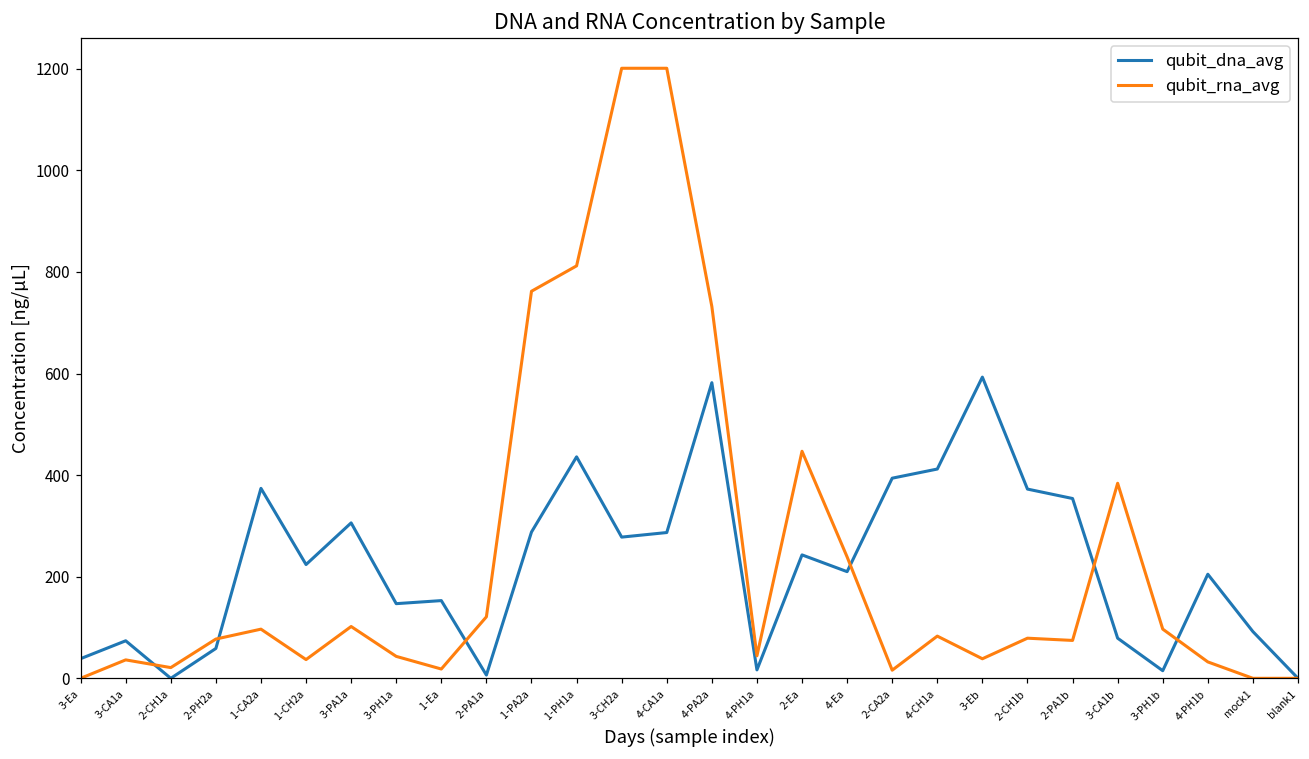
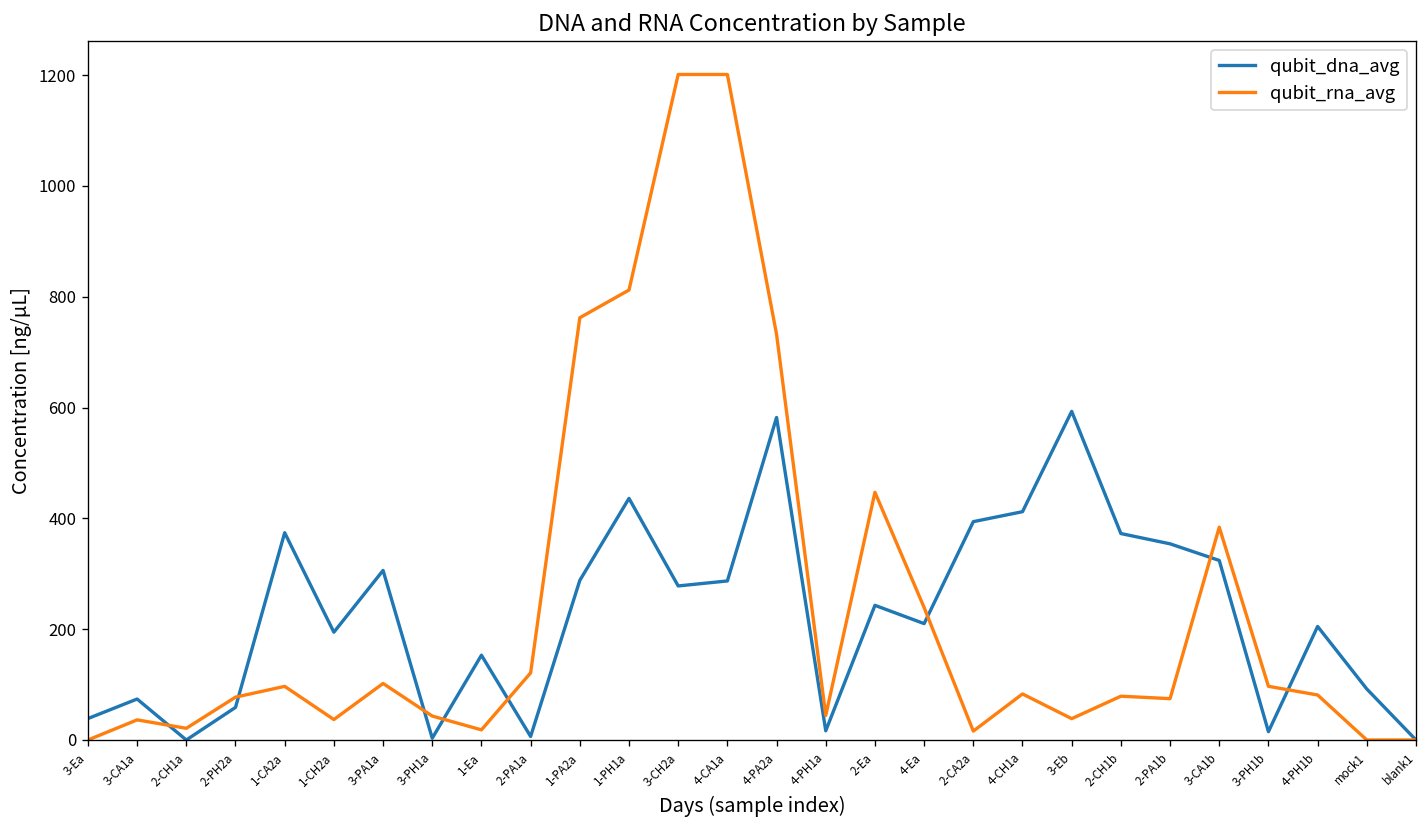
qubit_dna_avg, 1-CH2a: 220 -> 190
qubit_dna_avg, 3-PH1a: 150 -> 0
qubit_dna_avg, 3-CA1b: 80 -> 320
qubit_rna_avg, 4-PH1b: 30 -> 80
